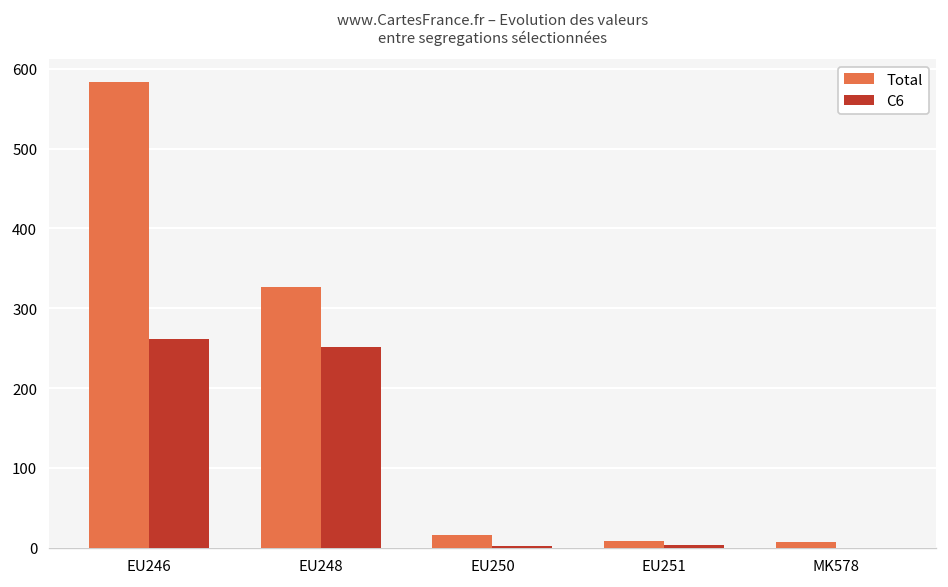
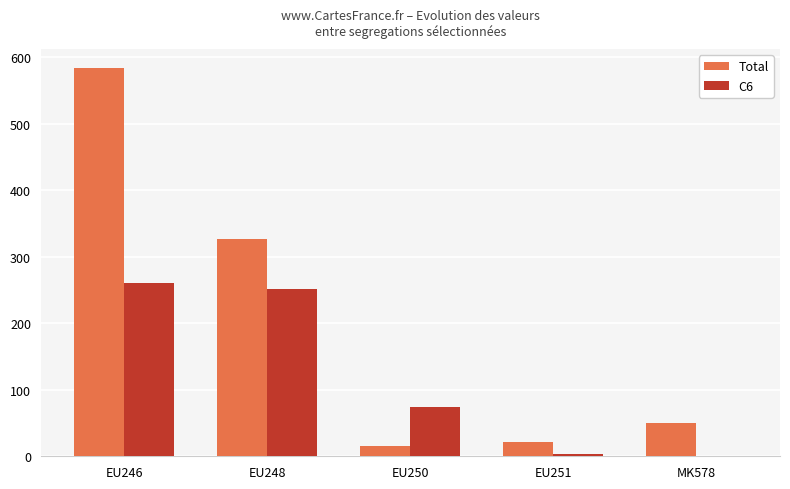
C6, EU250: 0 -> 70
Total, EU251: 10 -> 20
Total, MK578: 10 -> 50
